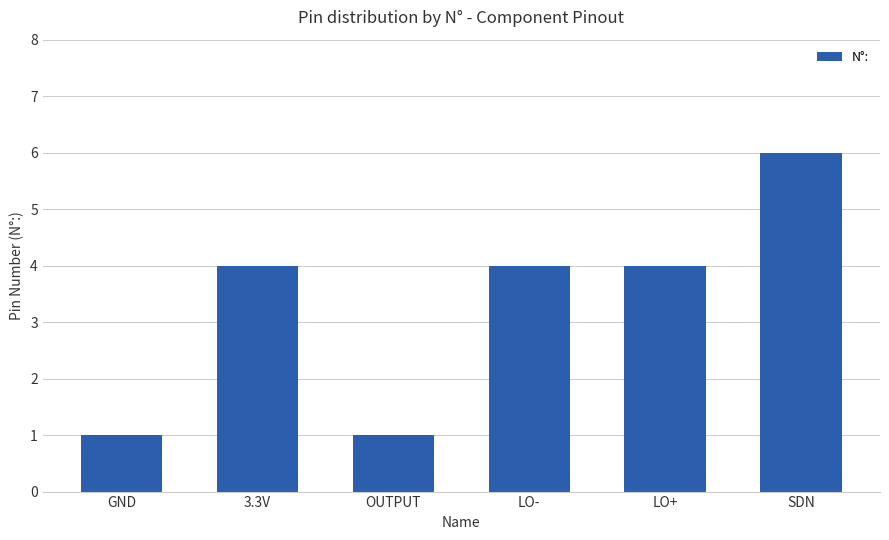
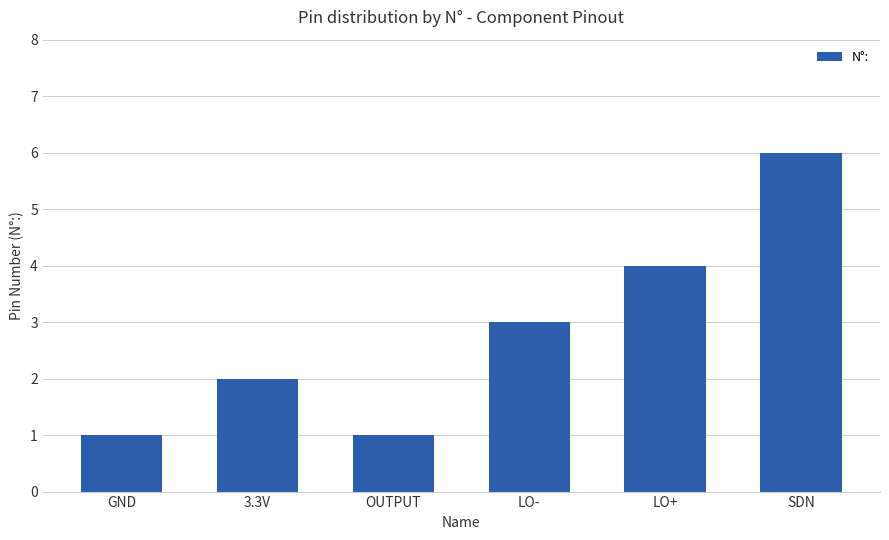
3.3V: 4 -> 2
LO-: 4 -> 3
